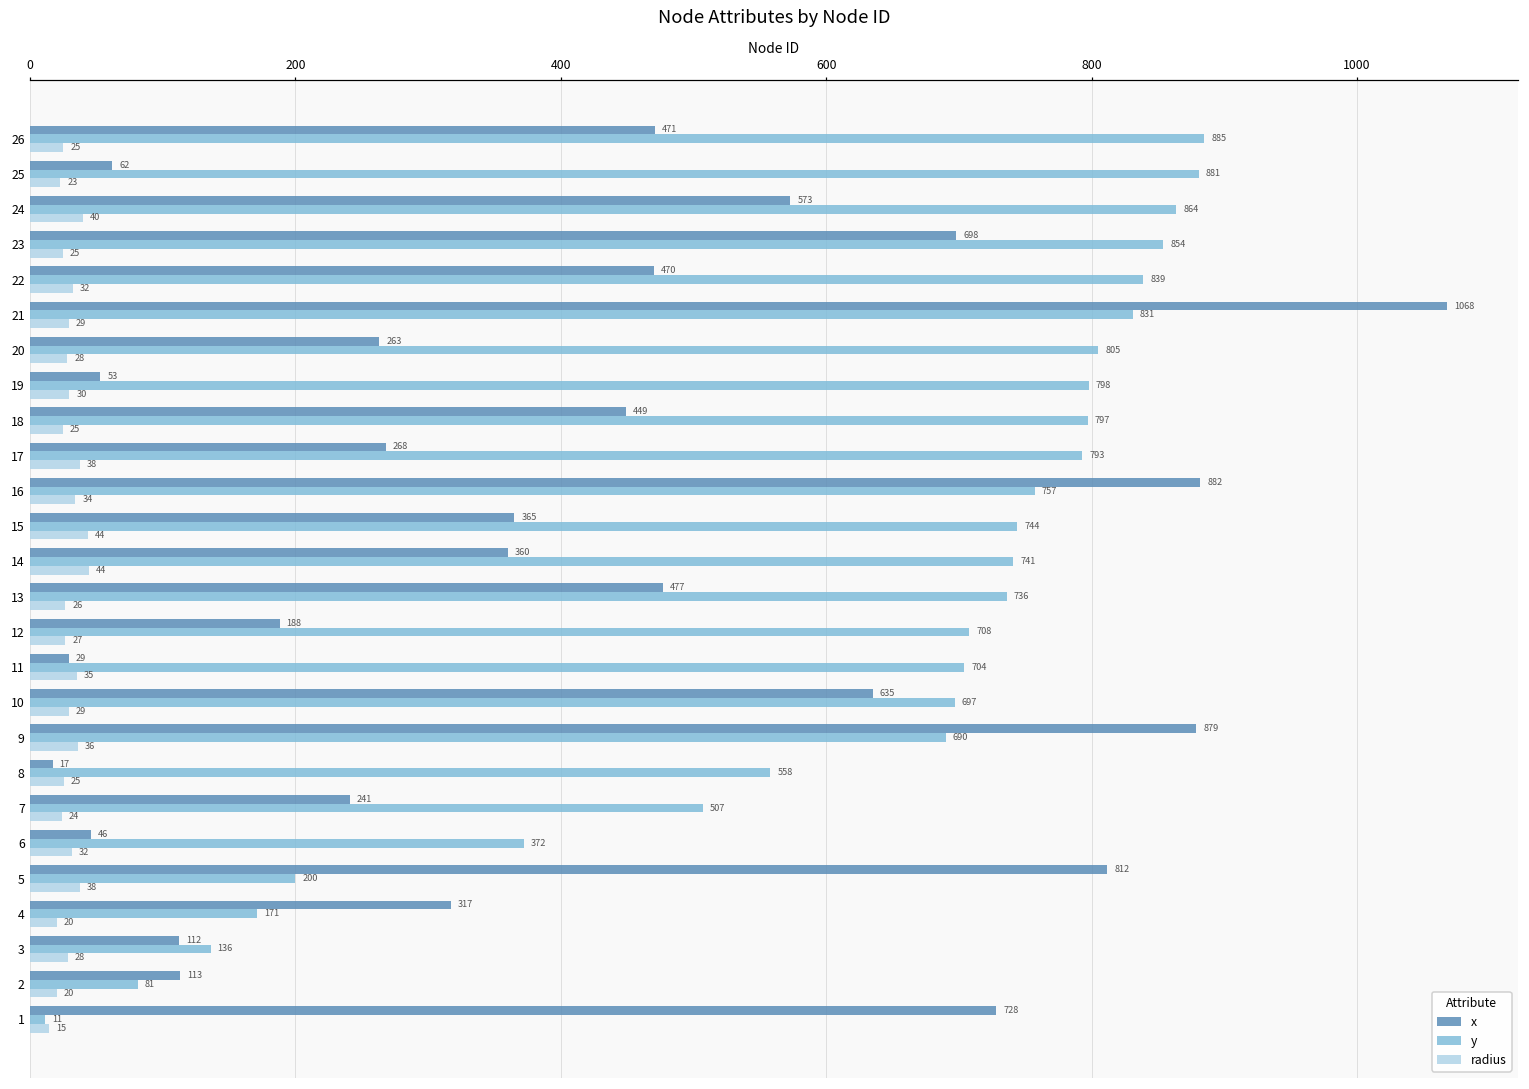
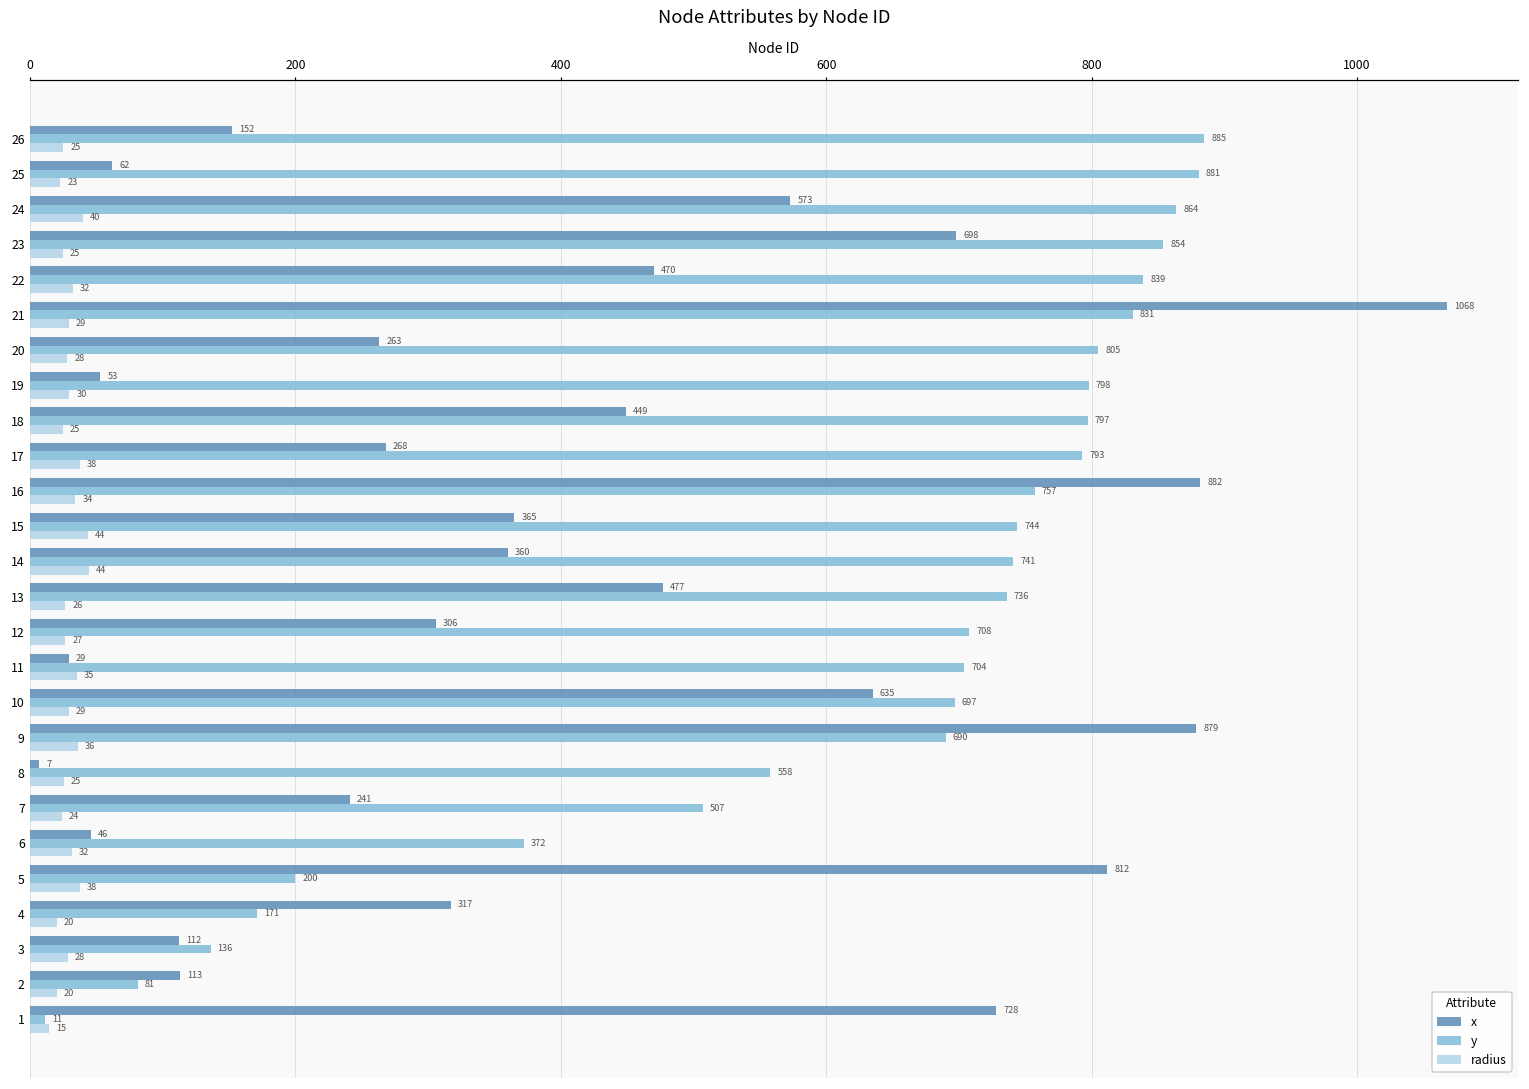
x, 26: 471 -> 152
x, 12: 188 -> 306
x, 8: 17 -> 7
